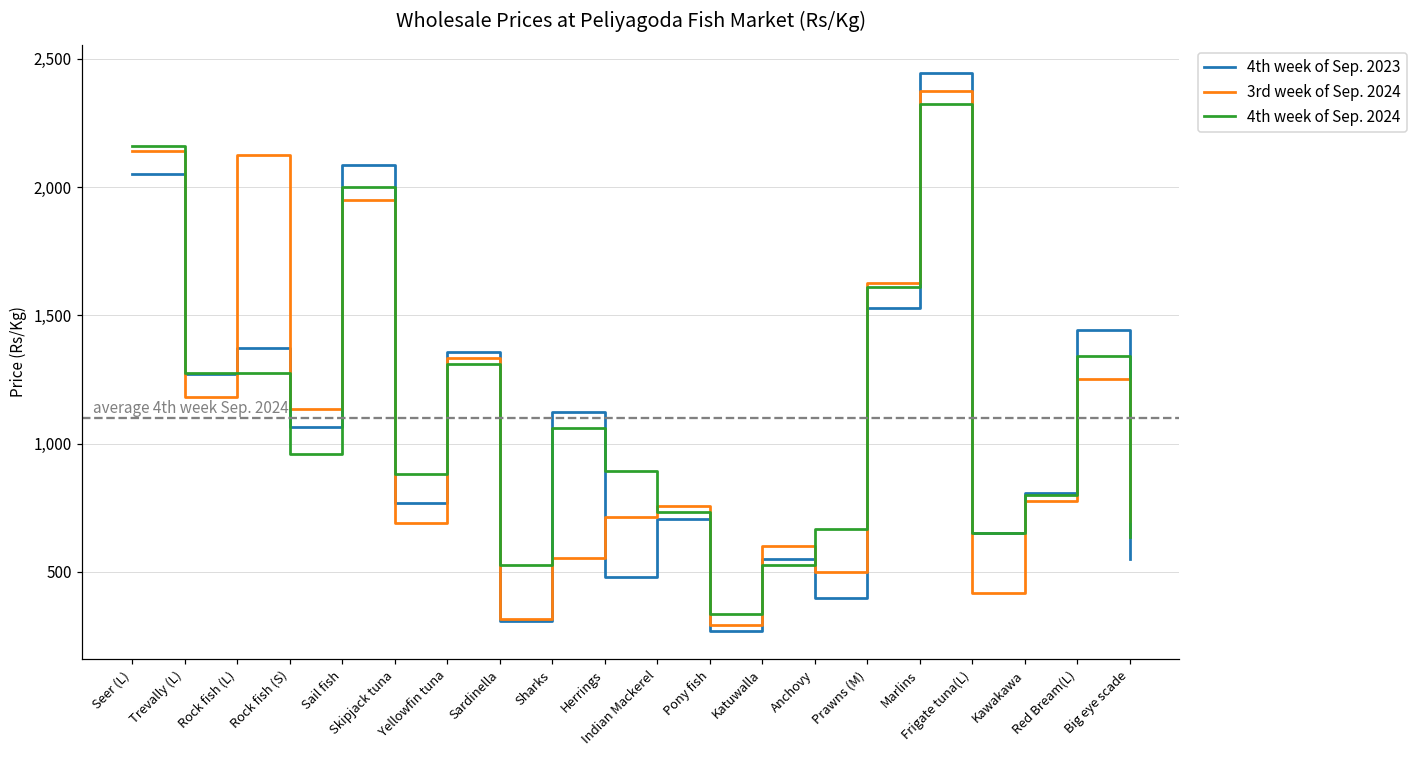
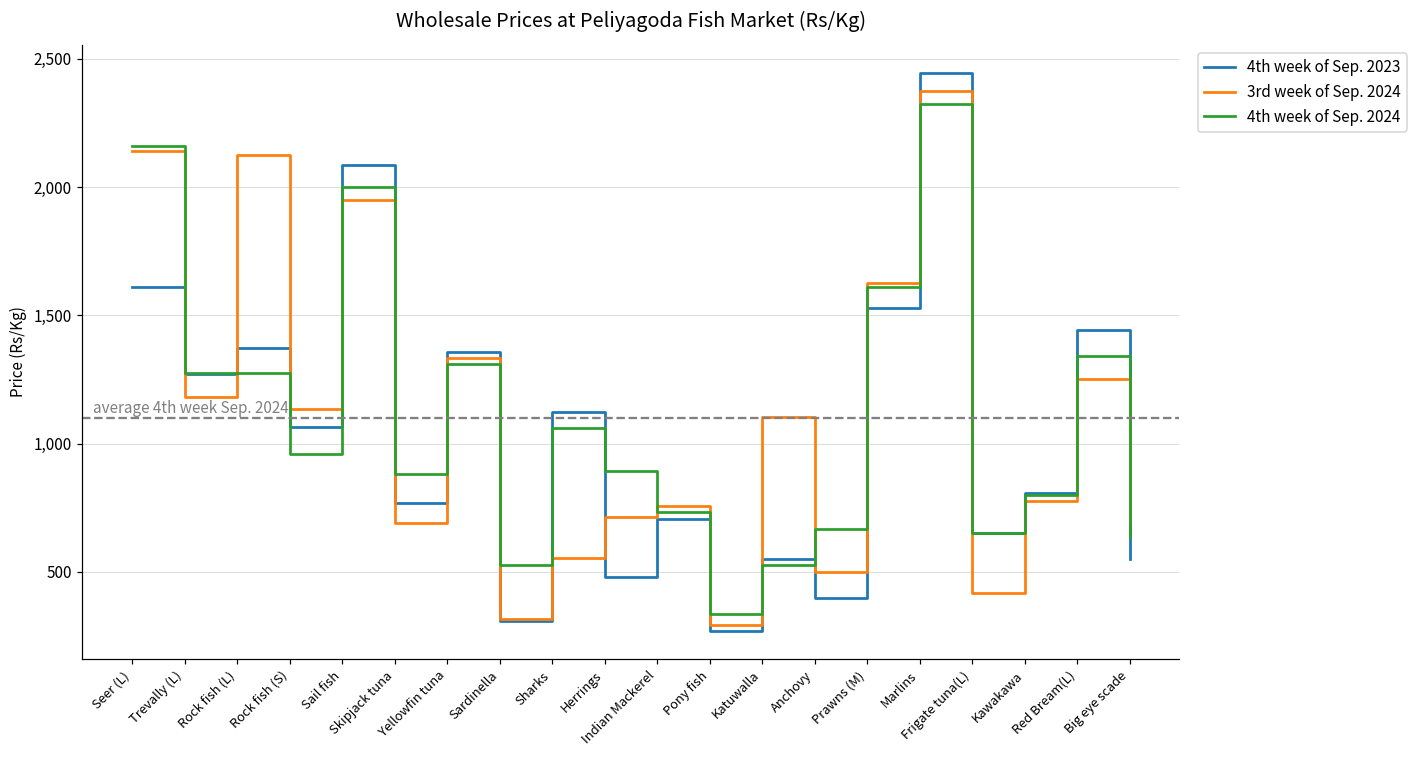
4th week of Sep. 2023, Seer (L): 2,050 -> 1,610
3rd week of Sep. 2024, Katuwalla: 600 -> 1,100
